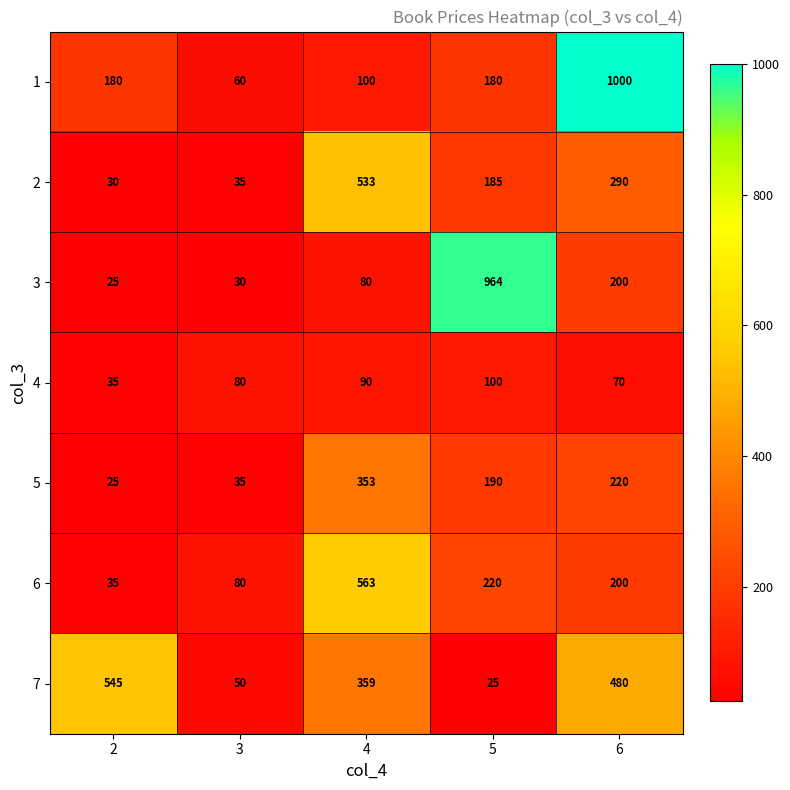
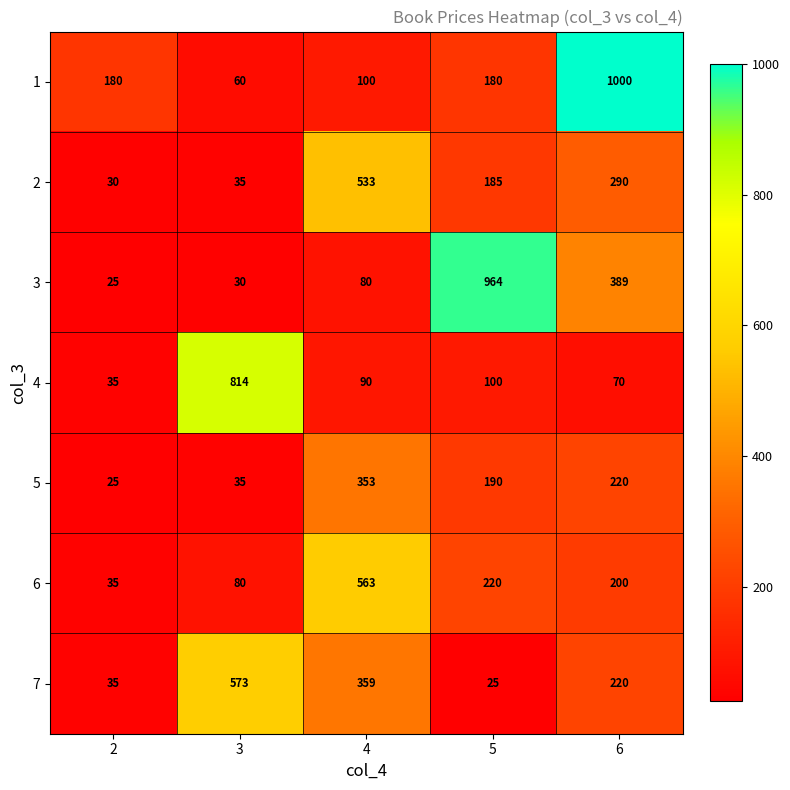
3, 6: 200 -> 389
4, 3: 80 -> 814
7, 2: 545 -> 35
7, 3: 50 -> 573
7, 6: 480 -> 220
